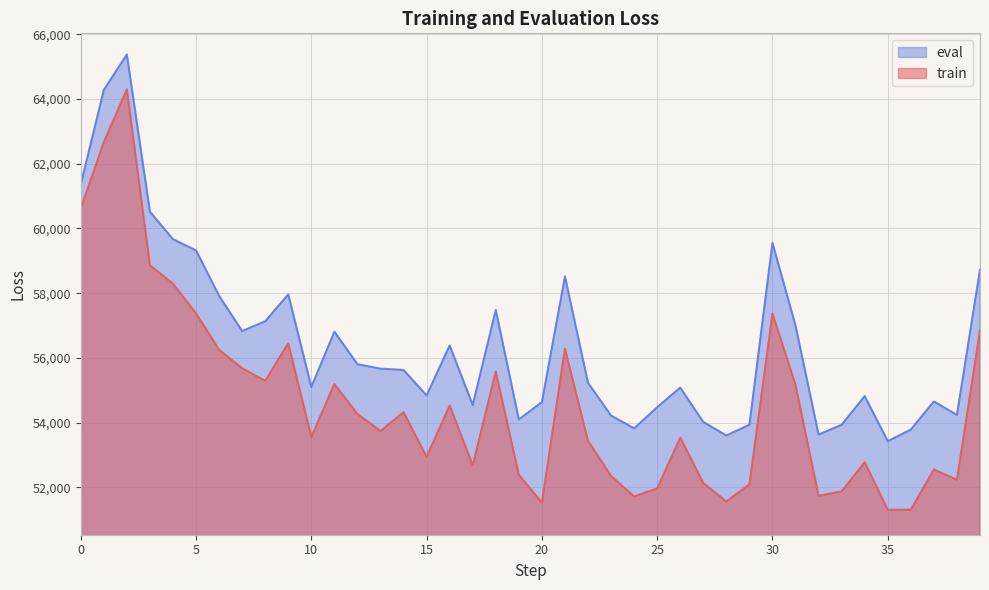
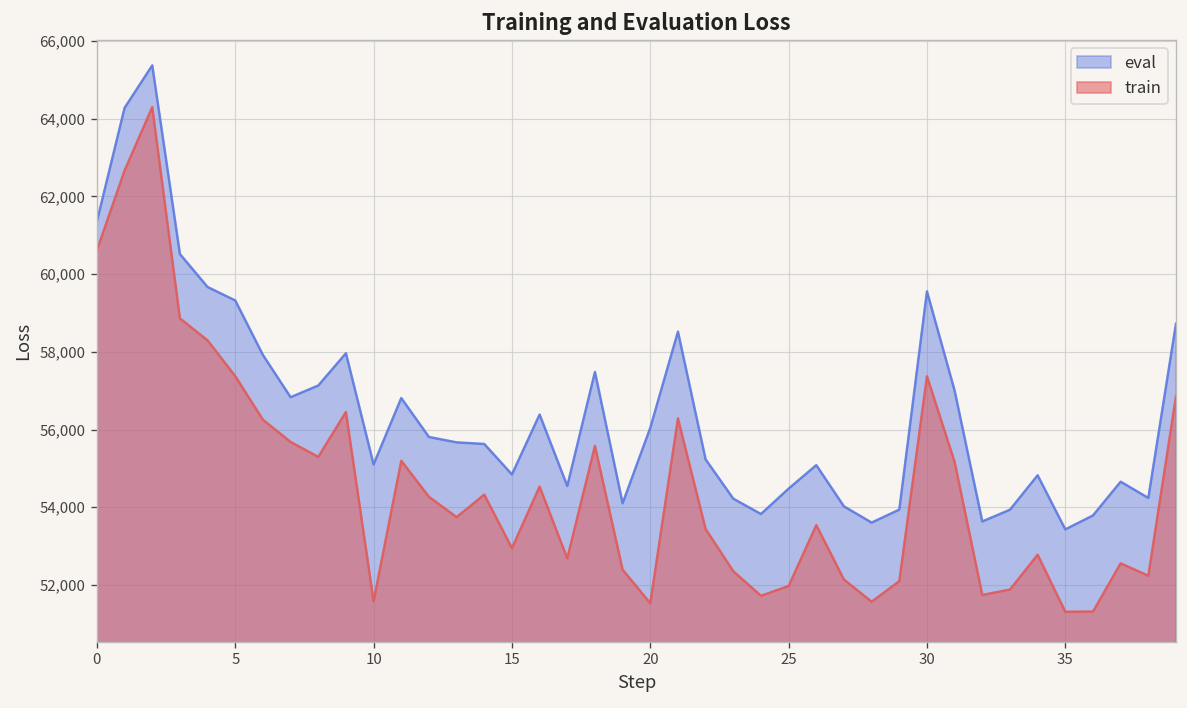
train, 10: 53,600 -> 51,600
eval, 20: 54,600 -> 56,000
